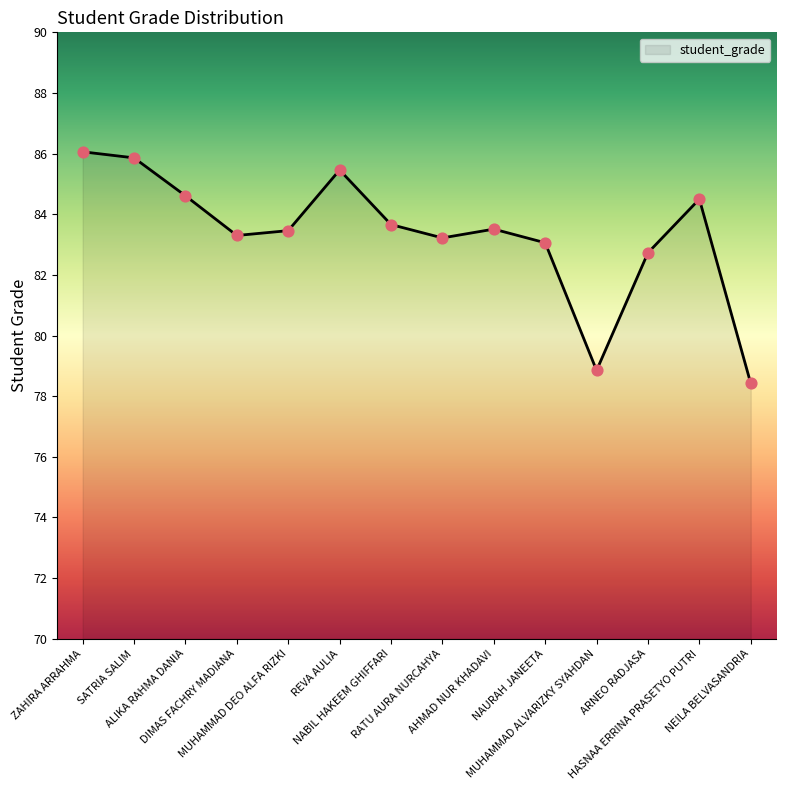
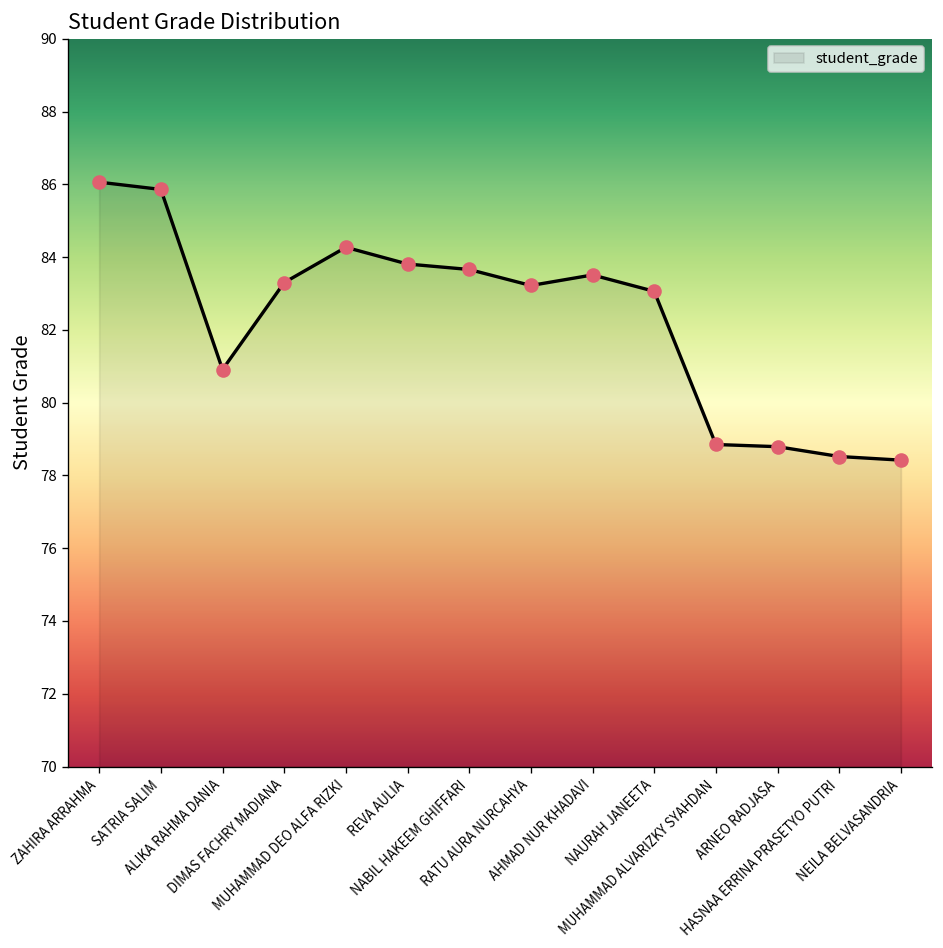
ALIKA RAHMA DANIA: 84.6 -> 80.9
MUHAMMAD DEO ALFA RIZKI: 83.5 -> 84.3
REVA AULIA: 85.5 -> 83.8
ARNEO RADJASA: 82.7 -> 78.8
HASNAA ERRINA PRASETYO PUTRI: 84.5 -> 78.5
